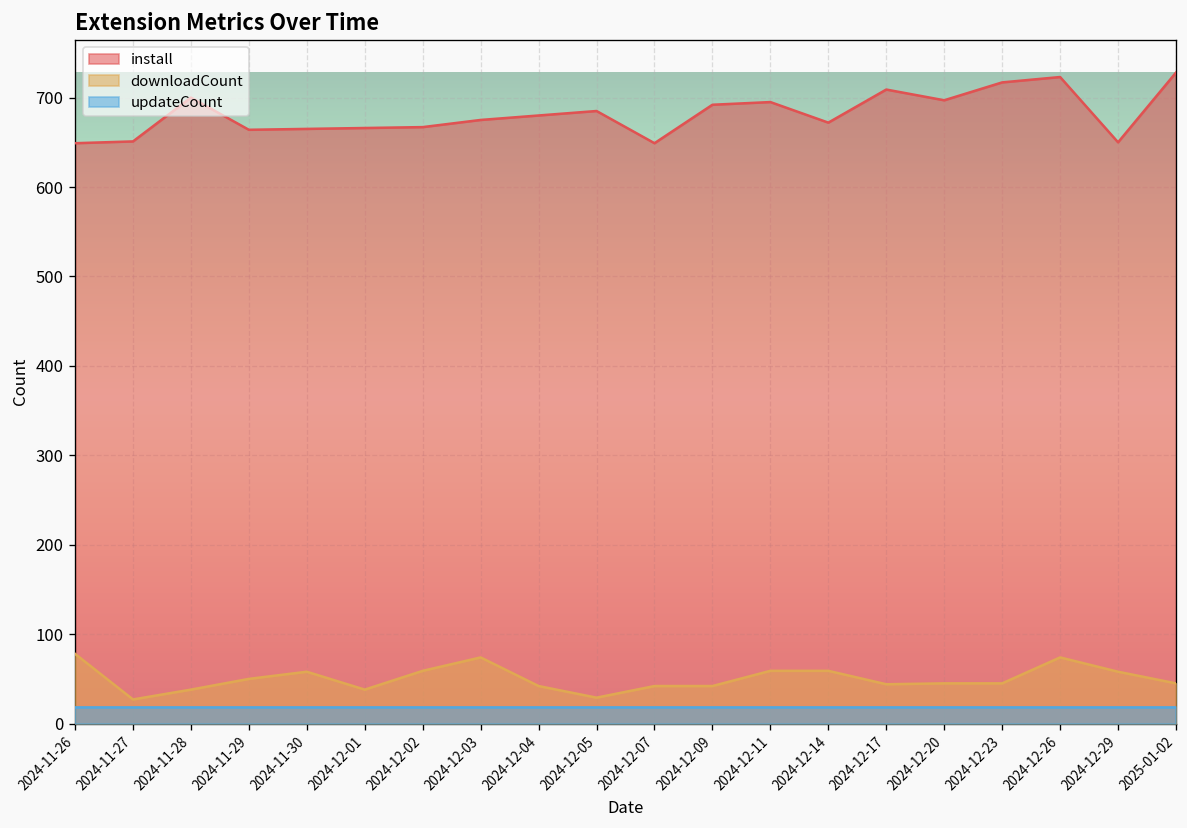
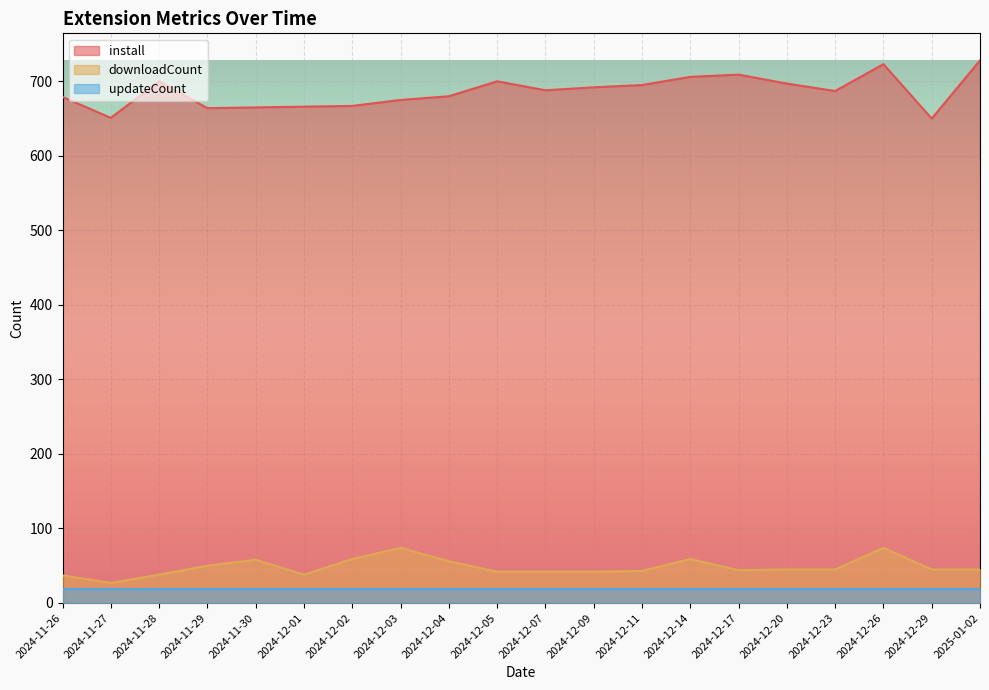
install, 2024-11-26: 650 -> 680
downloadCount, 2024-11-26: 80 -> 40
downloadCount, 2024-12-04: 40 -> 60
install, 2024-12-05: 690 -> 700
downloadCount, 2024-12-05: 30 -> 40
install, 2024-12-07: 650 -> 690
downloadCount, 2024-12-11: 60 -> 40
install, 2024-12-14: 670 -> 710
install, 2024-12-23: 720 -> 690
downloadCount, 2024-12-29: 60 -> 50
